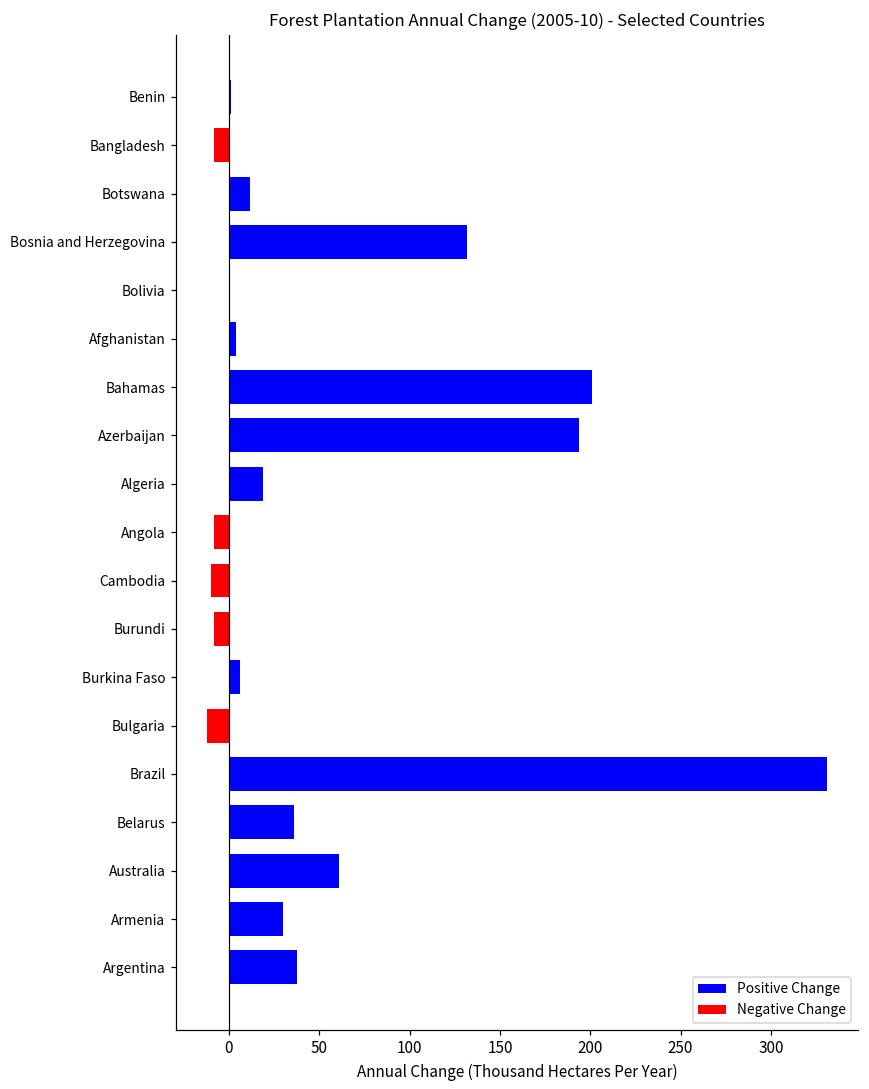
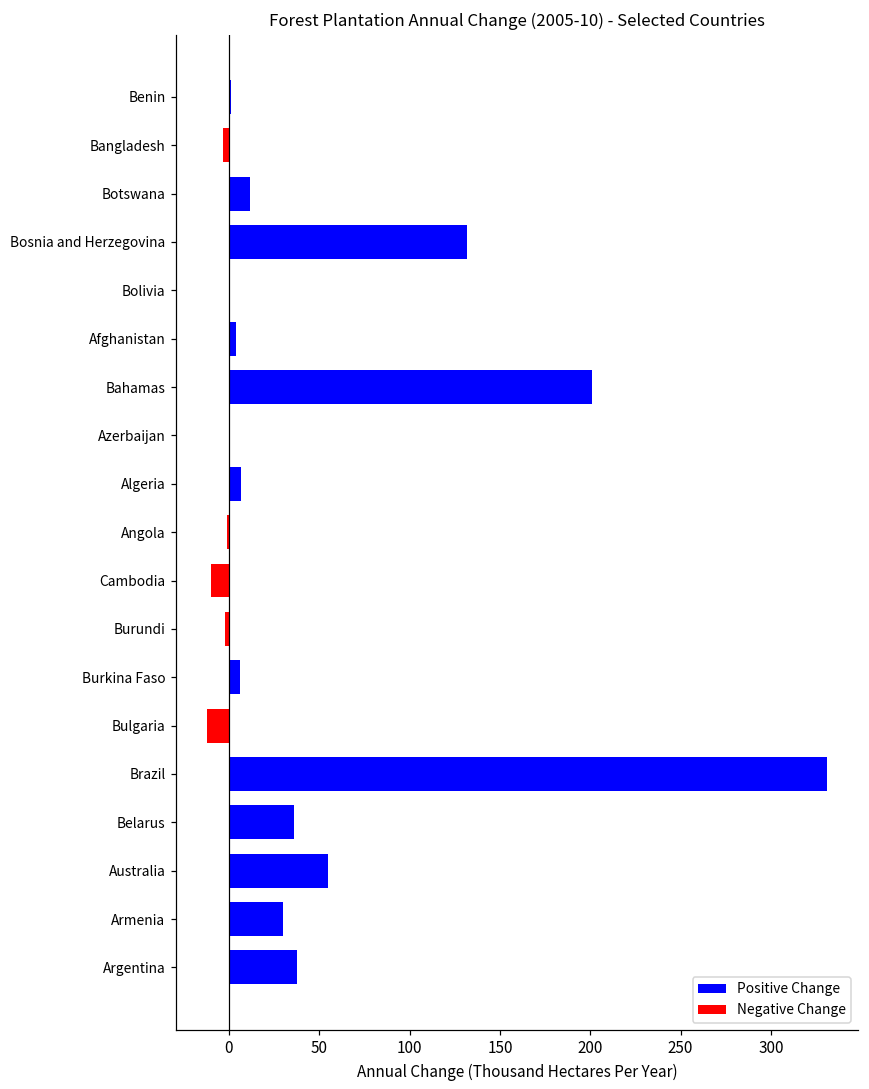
Bangladesh: -8 -> -3
Azerbaijan: 194 -> 0
Algeria: 19 -> 7
Angola: -8 -> -1
Burundi: -8 -> -2
Australia: 61 -> 55
